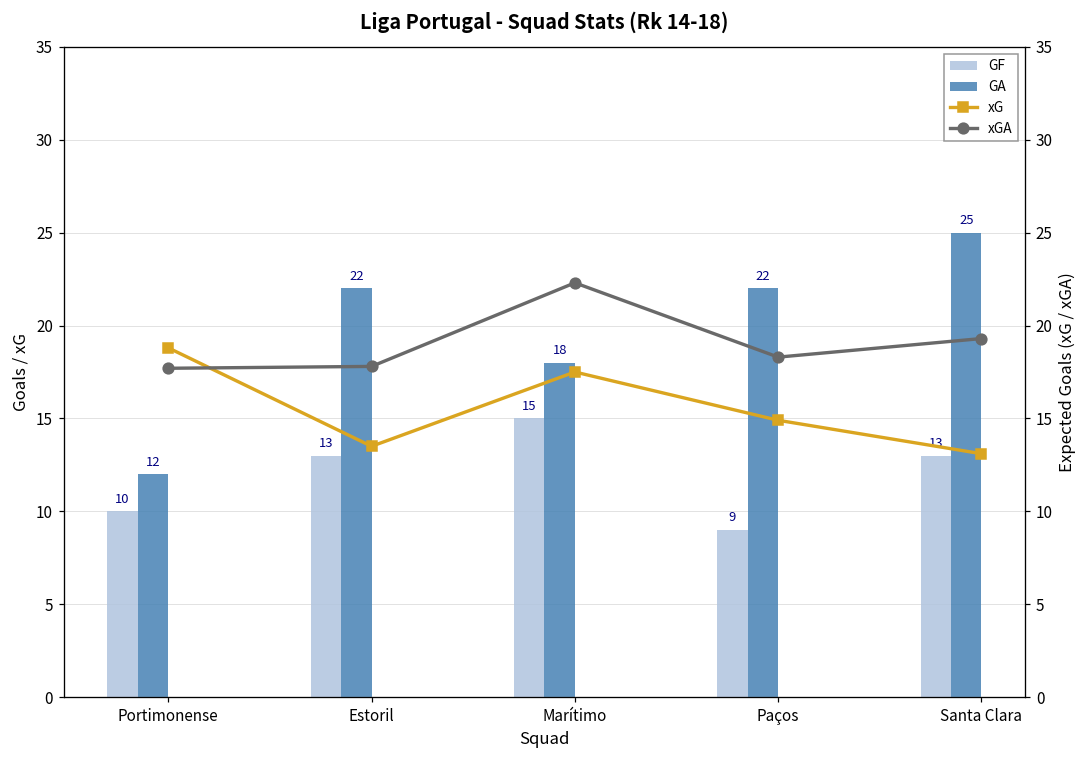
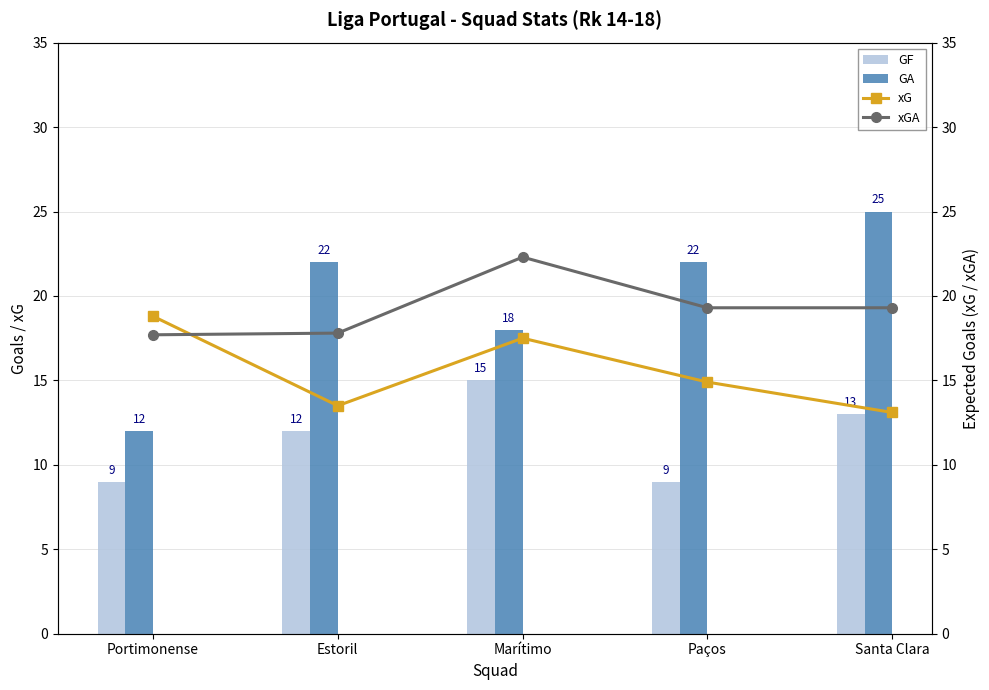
GF, Portimonense: 10 -> 9
GF, Estoril: 13 -> 12
xGA, Paços: 18.3 -> 19.3
